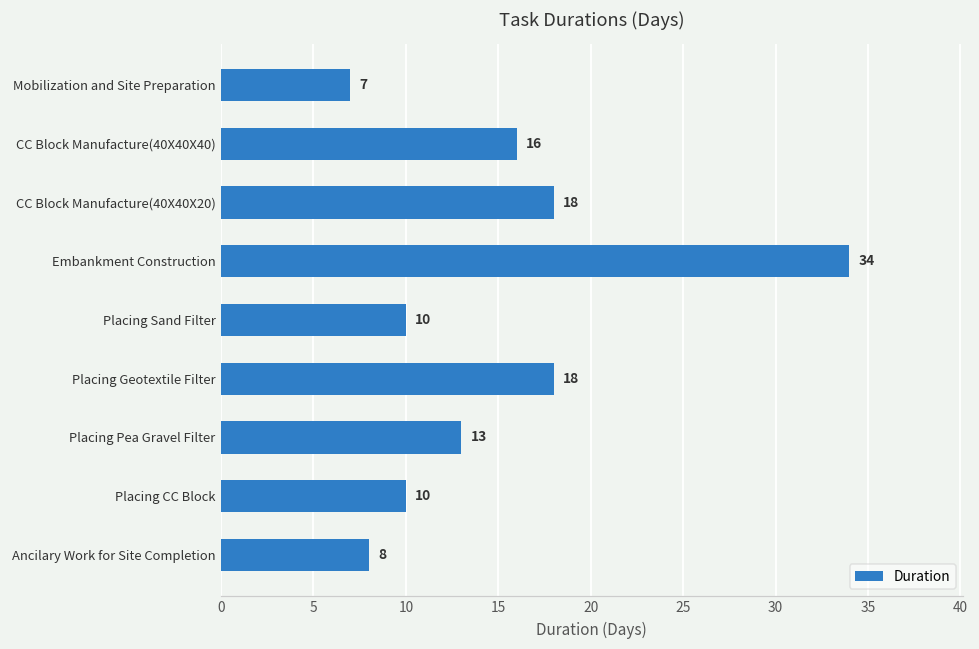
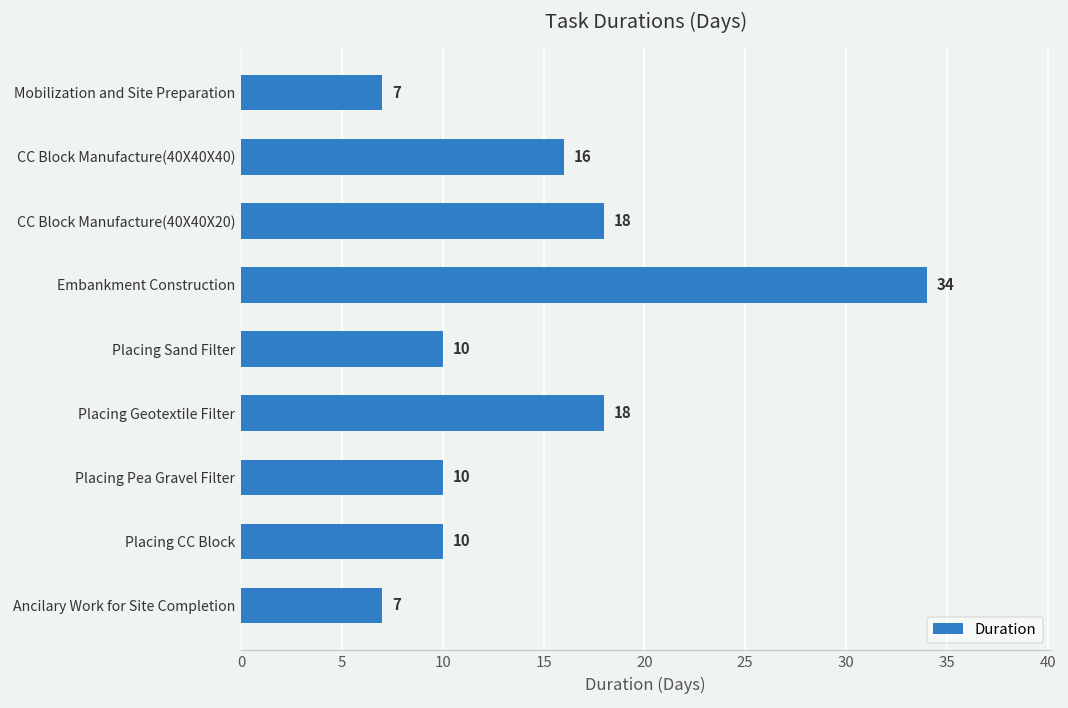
Placing Pea Gravel Filter: 13 -> 10
Ancilary Work for Site Completion: 8 -> 7
